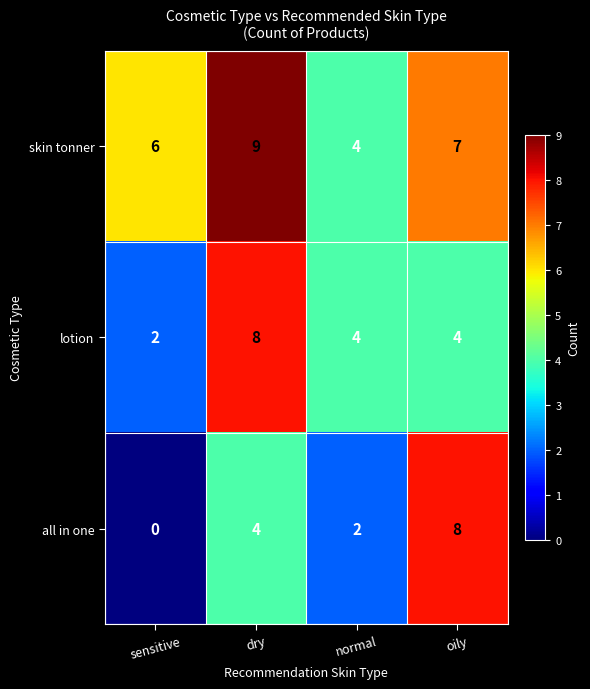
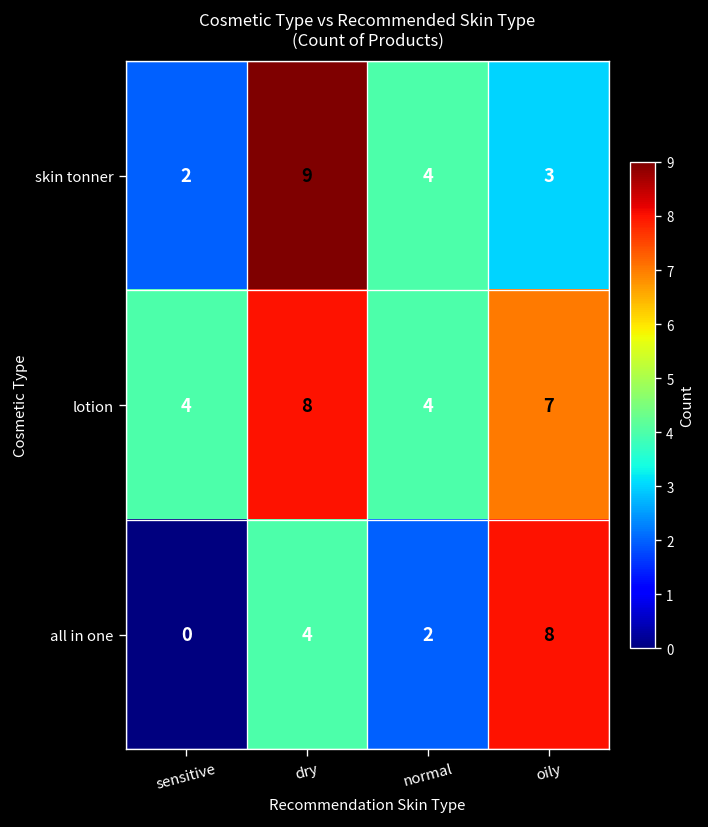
skin tonner, sensitive: 6 -> 2
skin tonner, oily: 7 -> 3
lotion, sensitive: 2 -> 4
lotion, oily: 4 -> 7
